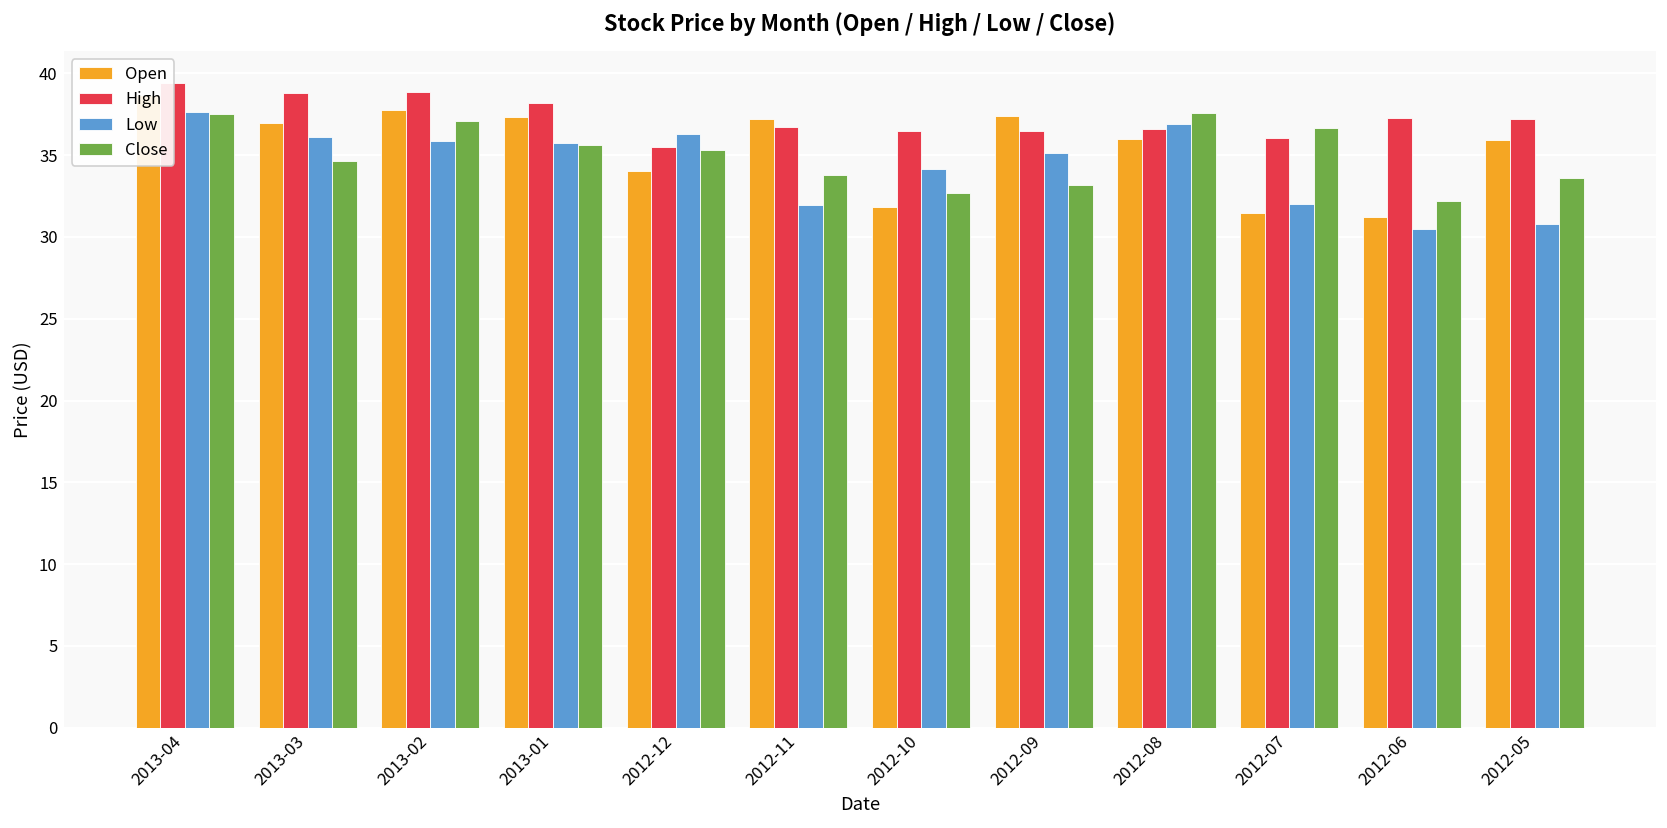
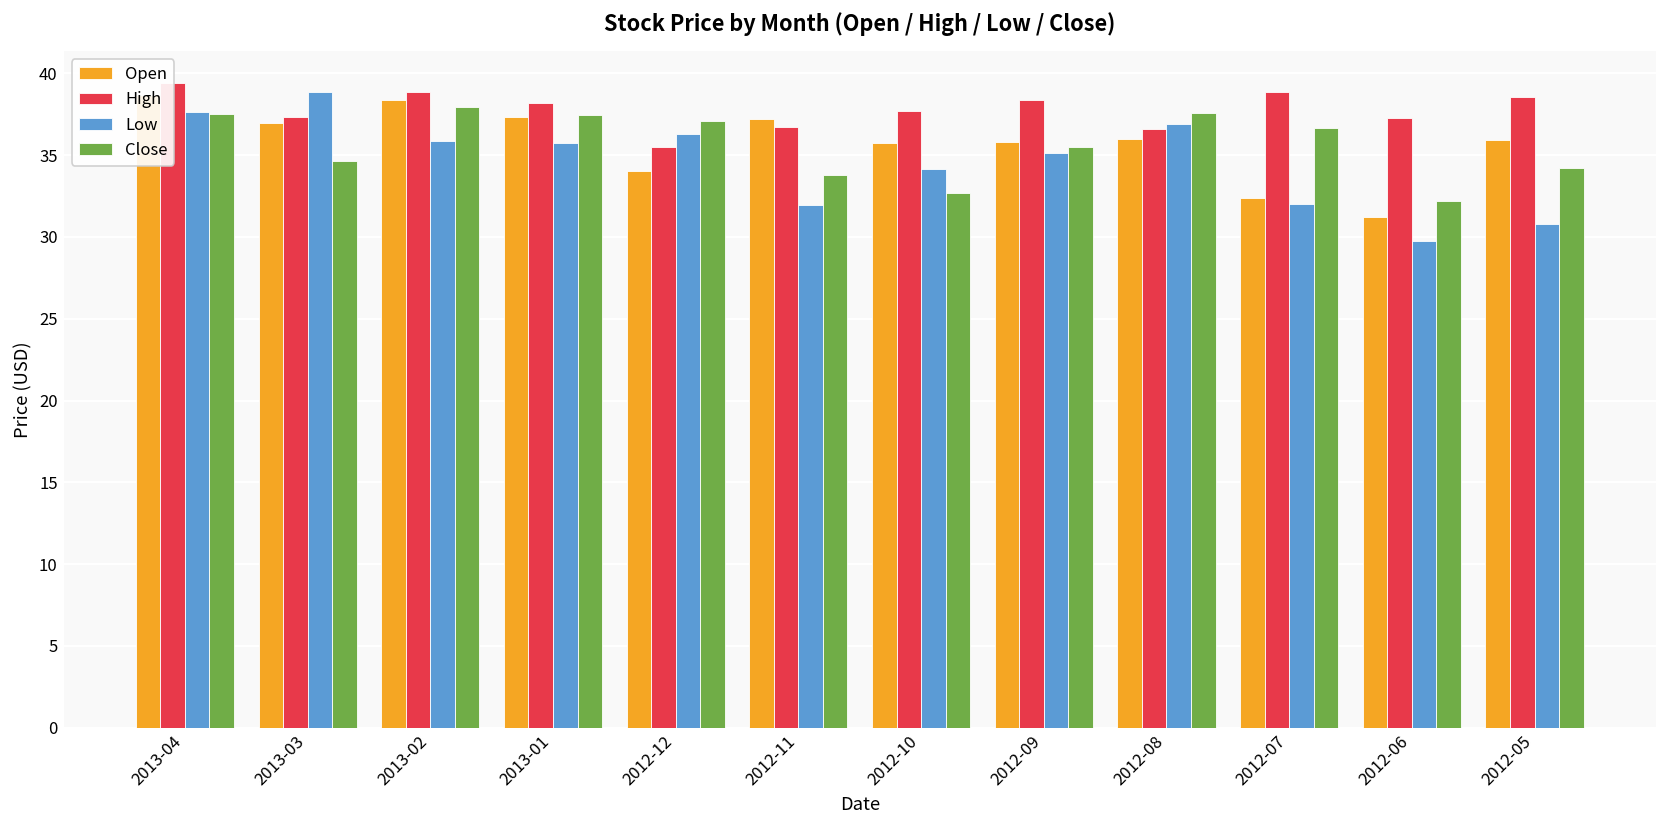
High, 2013-03: 38.8 -> 37.3
Low, 2013-03: 36.1 -> 38.9
Open, 2013-02: 37.7 -> 38.4
Close, 2013-02: 37.1 -> 37.9
Close, 2013-01: 35.6 -> 37.5
Close, 2012-12: 35.3 -> 37.1
Open, 2012-10: 31.8 -> 35.7
High, 2012-10: 36.5 -> 37.7
Open, 2012-09: 37.4 -> 35.8
High, 2012-09: 36.5 -> 38.4
Close, 2012-09: 33.2 -> 35.5
Open, 2012-07: 31.5 -> 32.4
High, 2012-07: 36.0 -> 38.9
Low, 2012-06: 30.5 -> 29.7
High, 2012-05: 37.2 -> 38.6
Close, 2012-05: 33.6 -> 34.2
